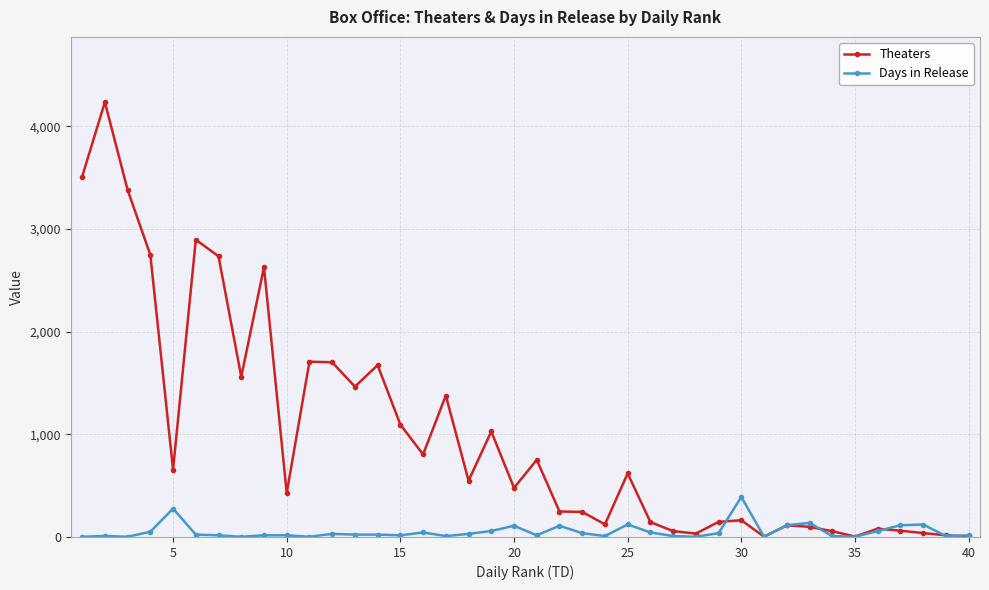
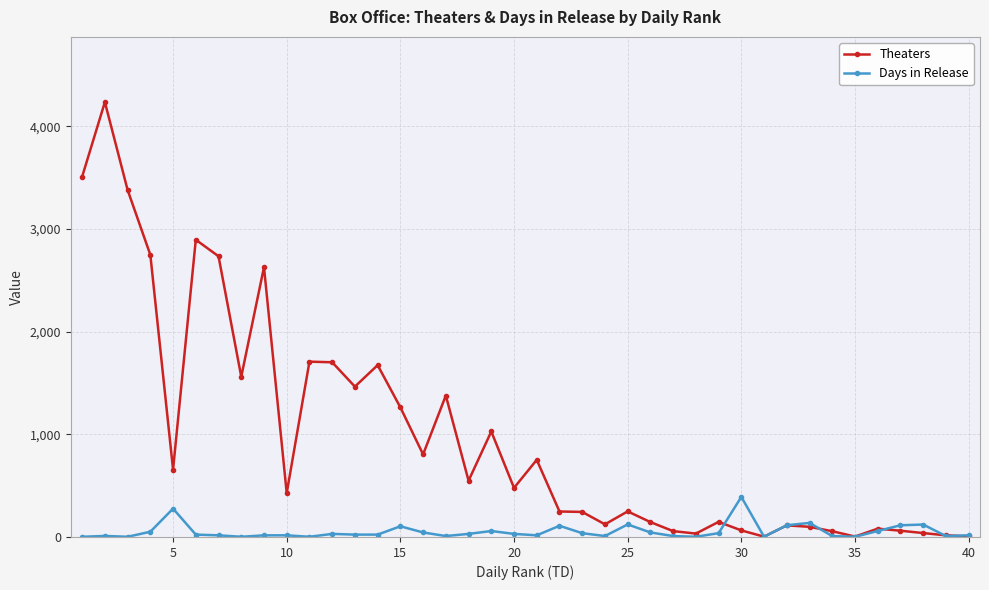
Theaters, 15: 1,090 -> 1,260
Days in Release, 15: 20 -> 100
Days in Release, 20: 110 -> 30
Theaters, 25: 620 -> 250
Theaters, 30: 160 -> 60
